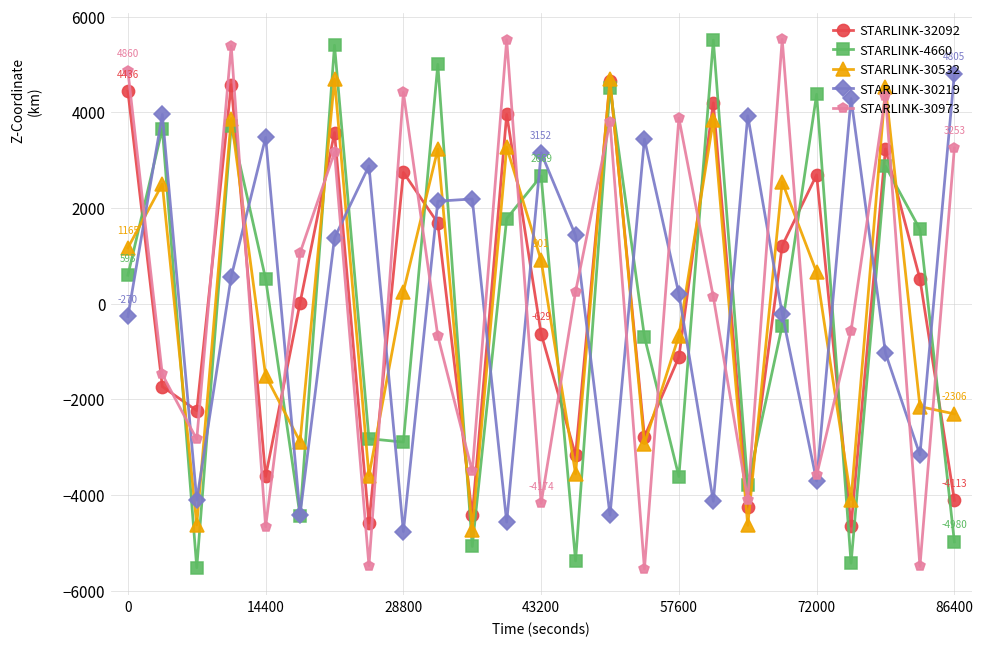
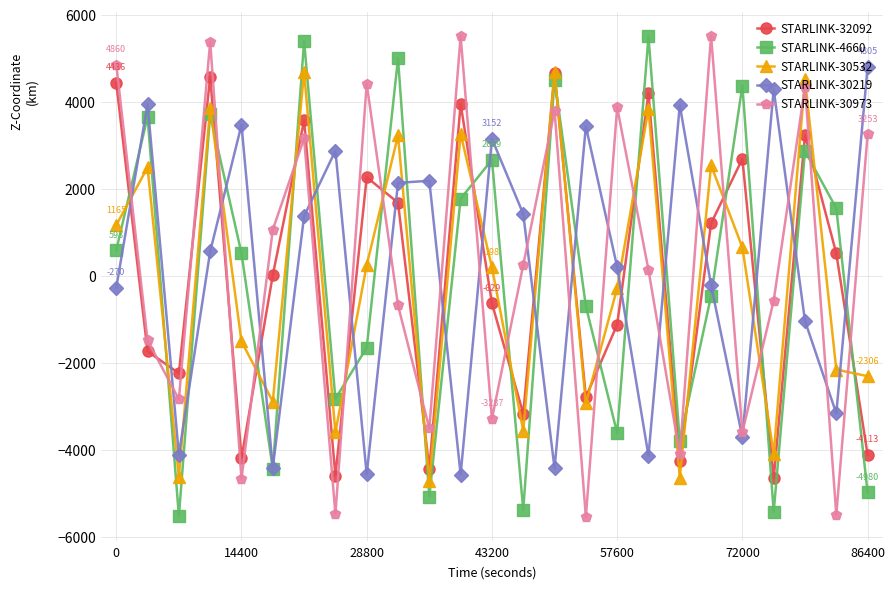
STARLINK-32092, 14400: -3600 -> -4200
STARLINK-32092, 28800: 2700 -> 2300
STARLINK-4660, 28800: -2900 -> -1600
STARLINK-30219, 28800: -4800 -> -4600
STARLINK-30532, 43200: 901 -> 198
STARLINK-30973, 43200: -4174 -> -3287
STARLINK-30532, 57600: -700 -> -300
